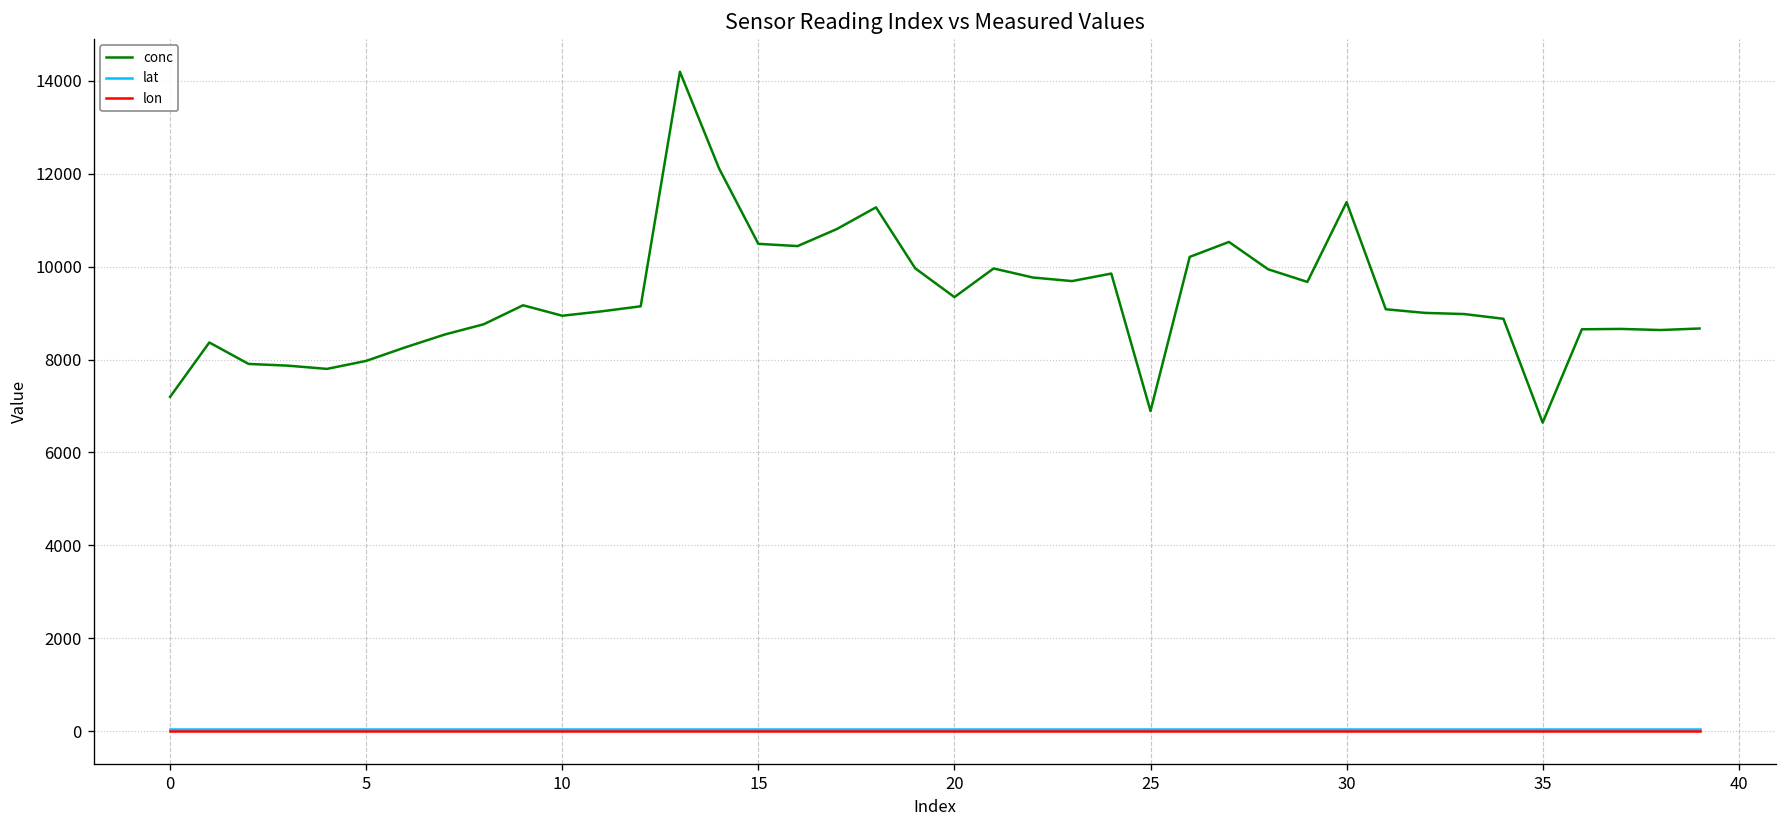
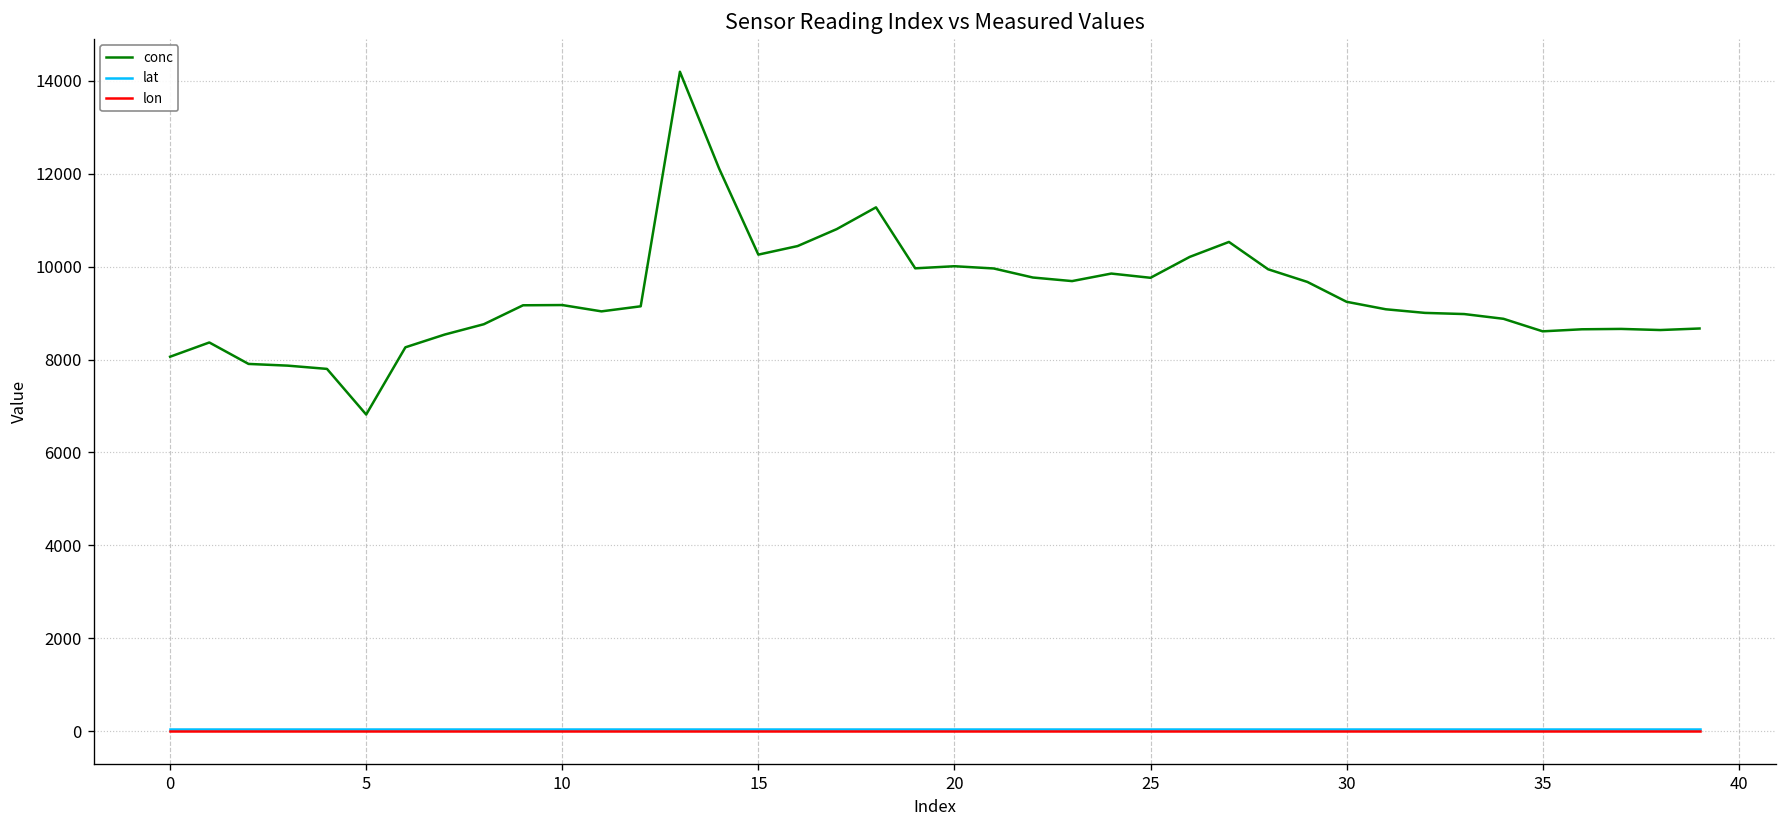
conc, 0: 7200 -> 8100
conc, 5: 8000 -> 6800
conc, 10: 8900 -> 9200
conc, 15: 10500 -> 10300
conc, 20: 9300 -> 10000
conc, 25: 6900 -> 9800
conc, 30: 11400 -> 9200
conc, 35: 6600 -> 8600
